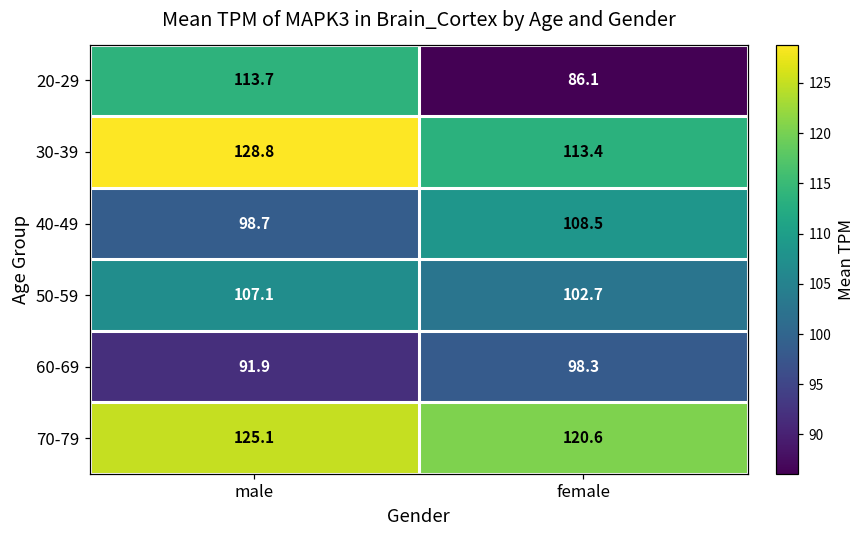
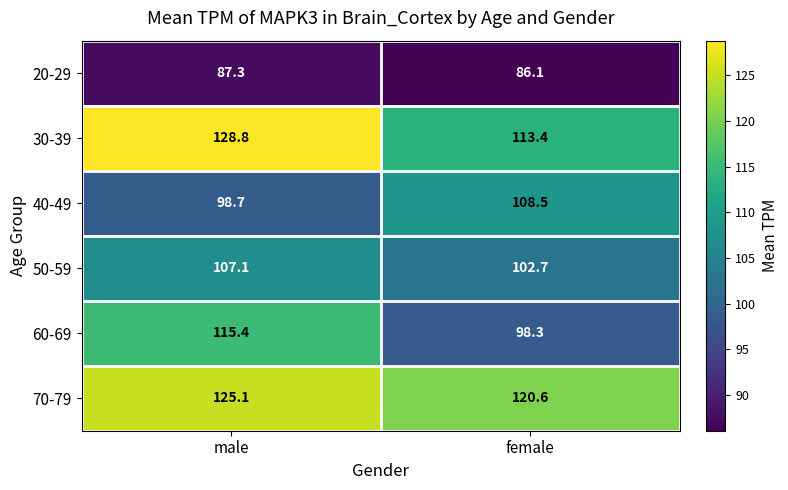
20-29, male: 113.7 -> 87.3
60-69, male: 91.9 -> 115.4
